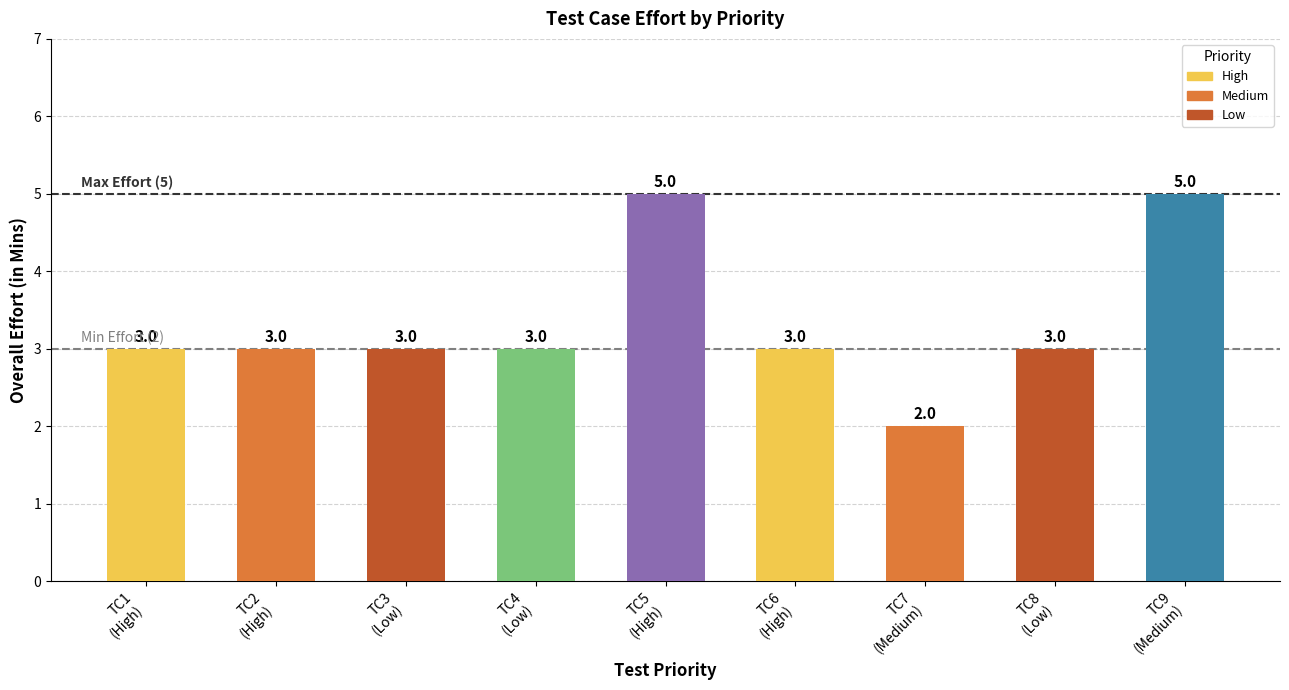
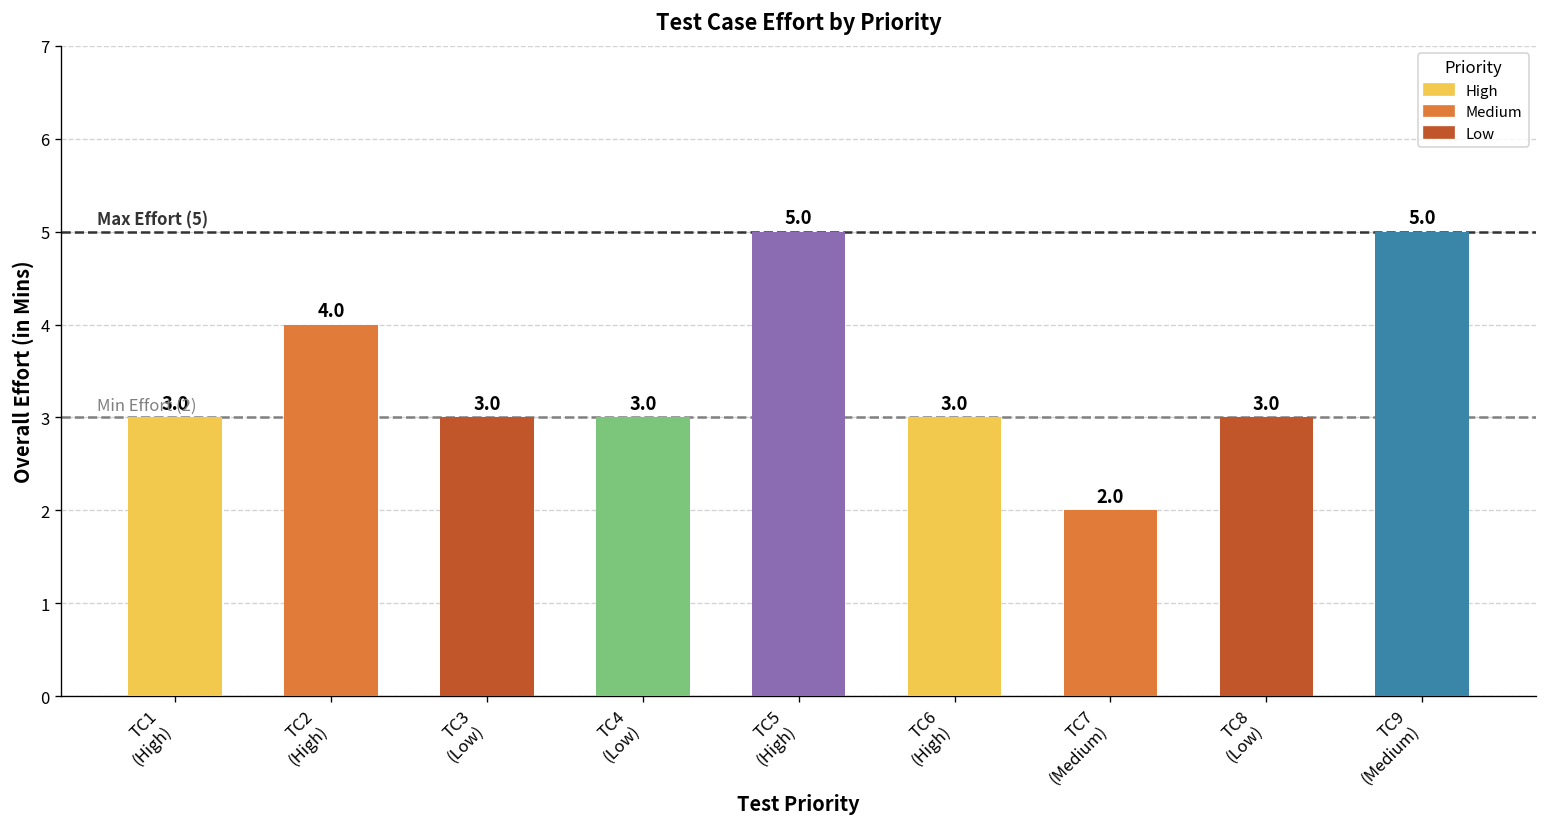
TC2 (High): 3.0 -> 4.0
